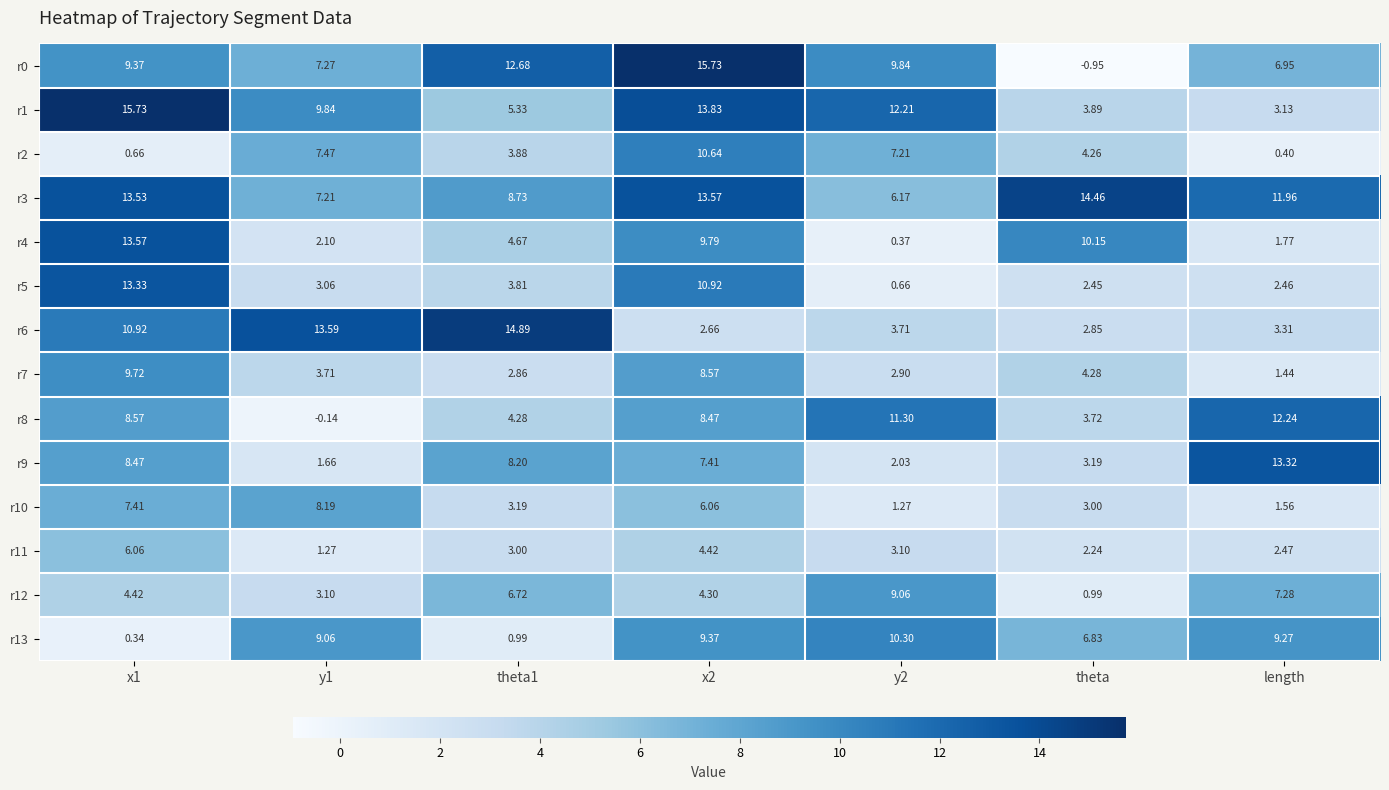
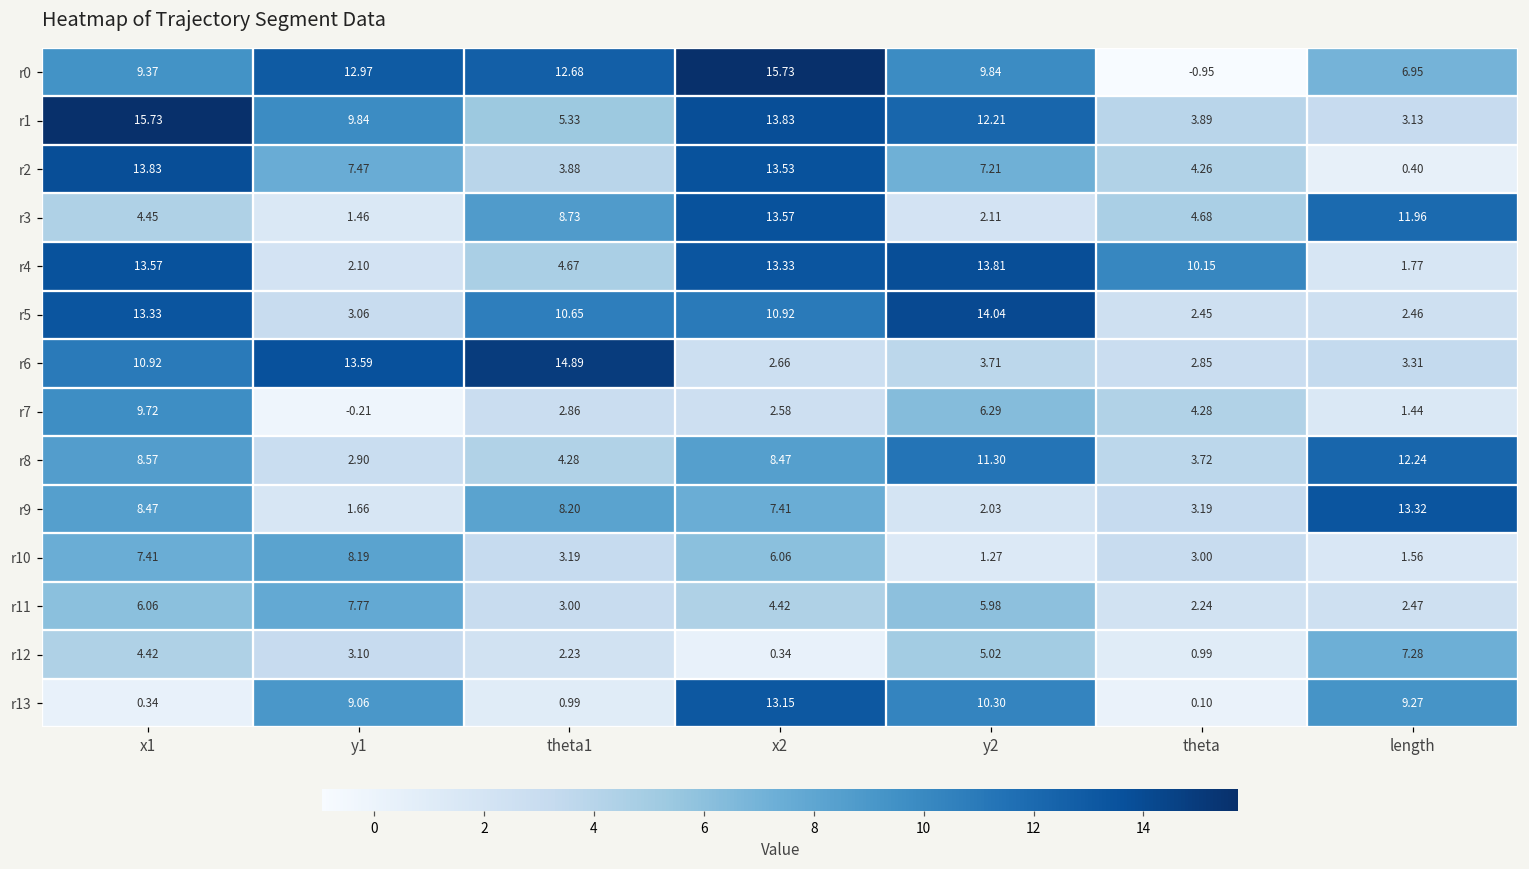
r0, y1: 7.27 -> 12.97
r2, x1: 0.66 -> 13.83
r2, x2: 10.64 -> 13.53
r3, x1: 13.53 -> 4.45
r3, y1: 7.21 -> 1.46
r3, y2: 6.17 -> 2.11
r3, theta: 14.46 -> 4.68
r4, x2: 9.79 -> 13.33
r4, y2: 0.37 -> 13.81
r5, theta1: 3.81 -> 10.65
r5, y2: 0.66 -> 14.04
r7, y1: 3.71 -> -0.21
r7, x2: 8.57 -> 2.58
r7, y2: 2.90 -> 6.29
r8, y1: -0.14 -> 2.90
r11, y1: 1.27 -> 7.77
r11, y2: 3.10 -> 5.98
r12, theta1: 6.72 -> 2.23
r12, x2: 4.30 -> 0.34
r12, y2: 9.06 -> 5.02
r13, x2: 9.37 -> 13.15
r13, theta: 6.83 -> 0.10
